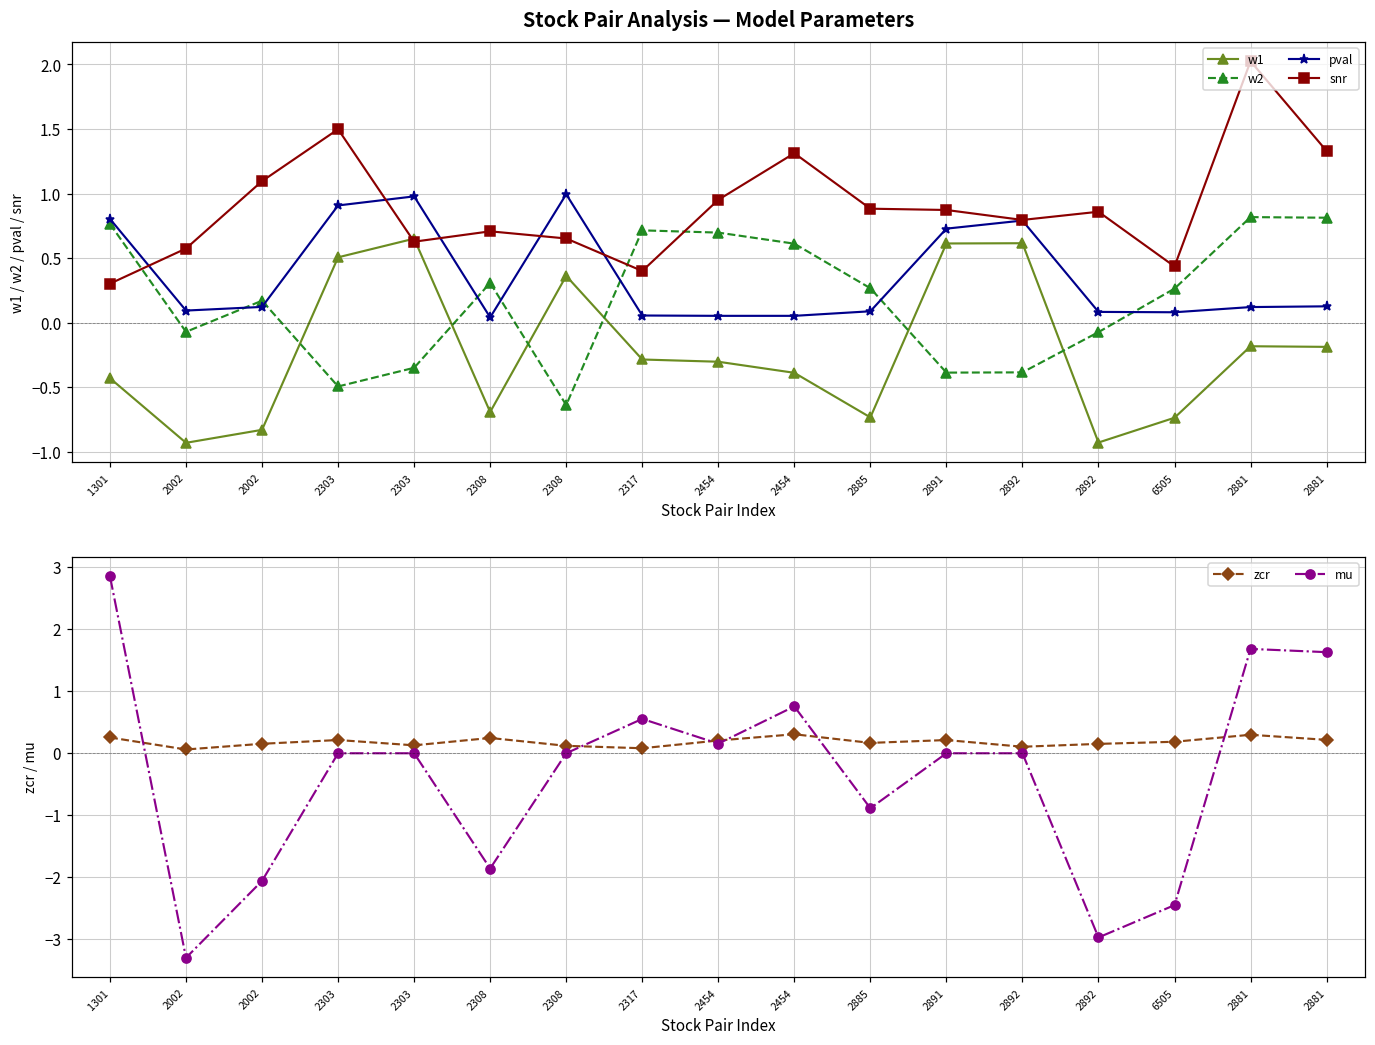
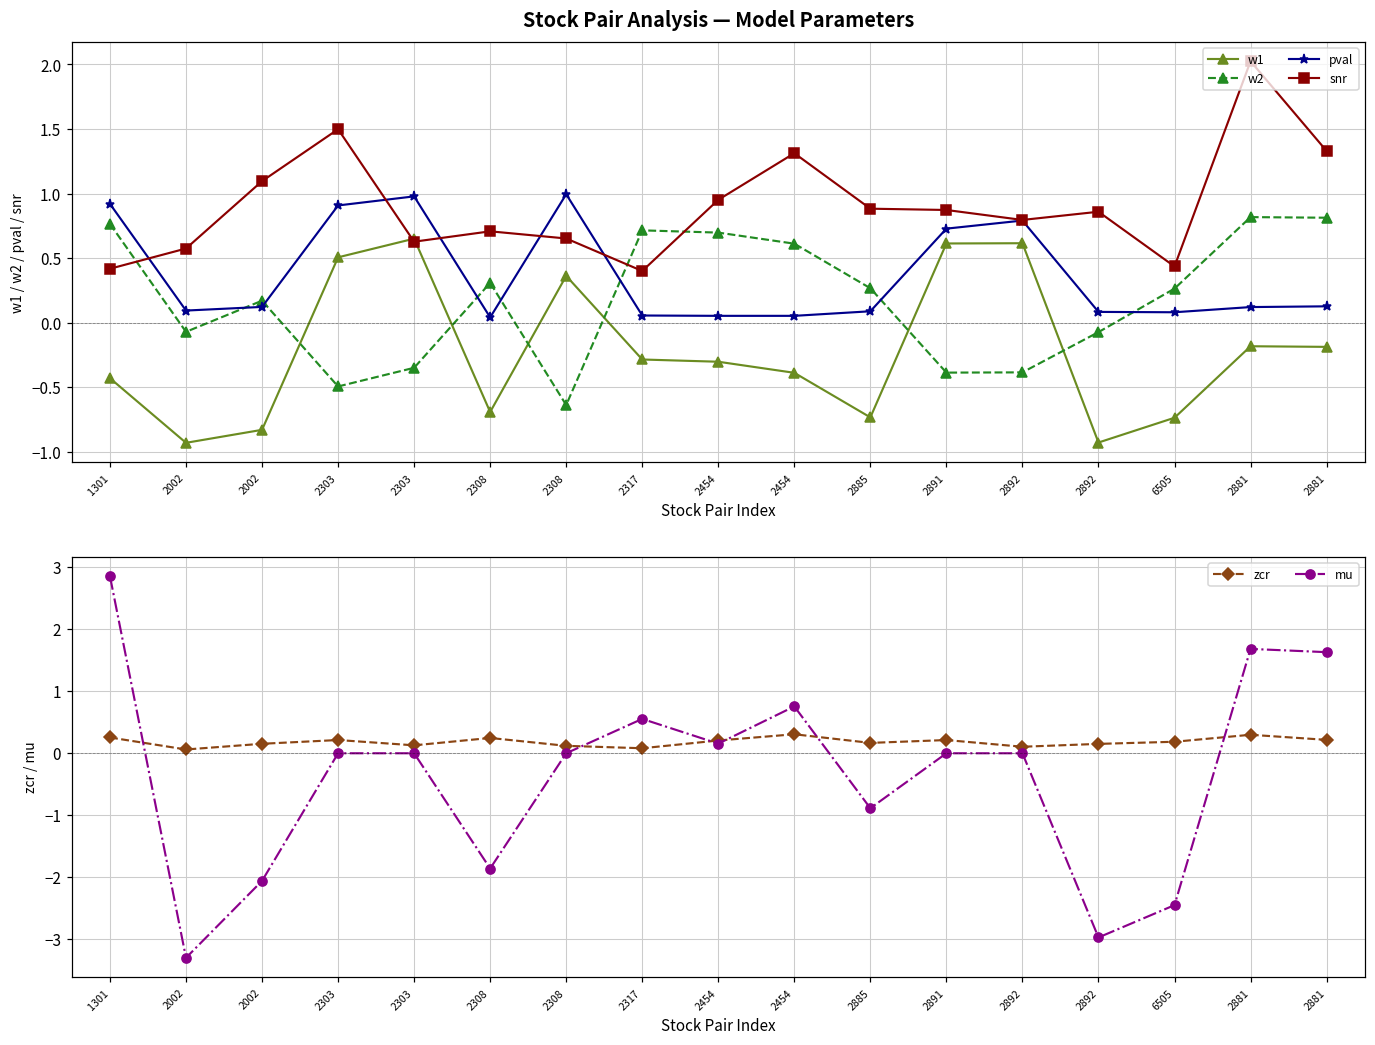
Stock Pair Analysis — Model Parameters, pval, 1301: 0.80 -> 0.92
Stock Pair Analysis — Model Parameters, snr, 1301: 0.30 -> 0.42
